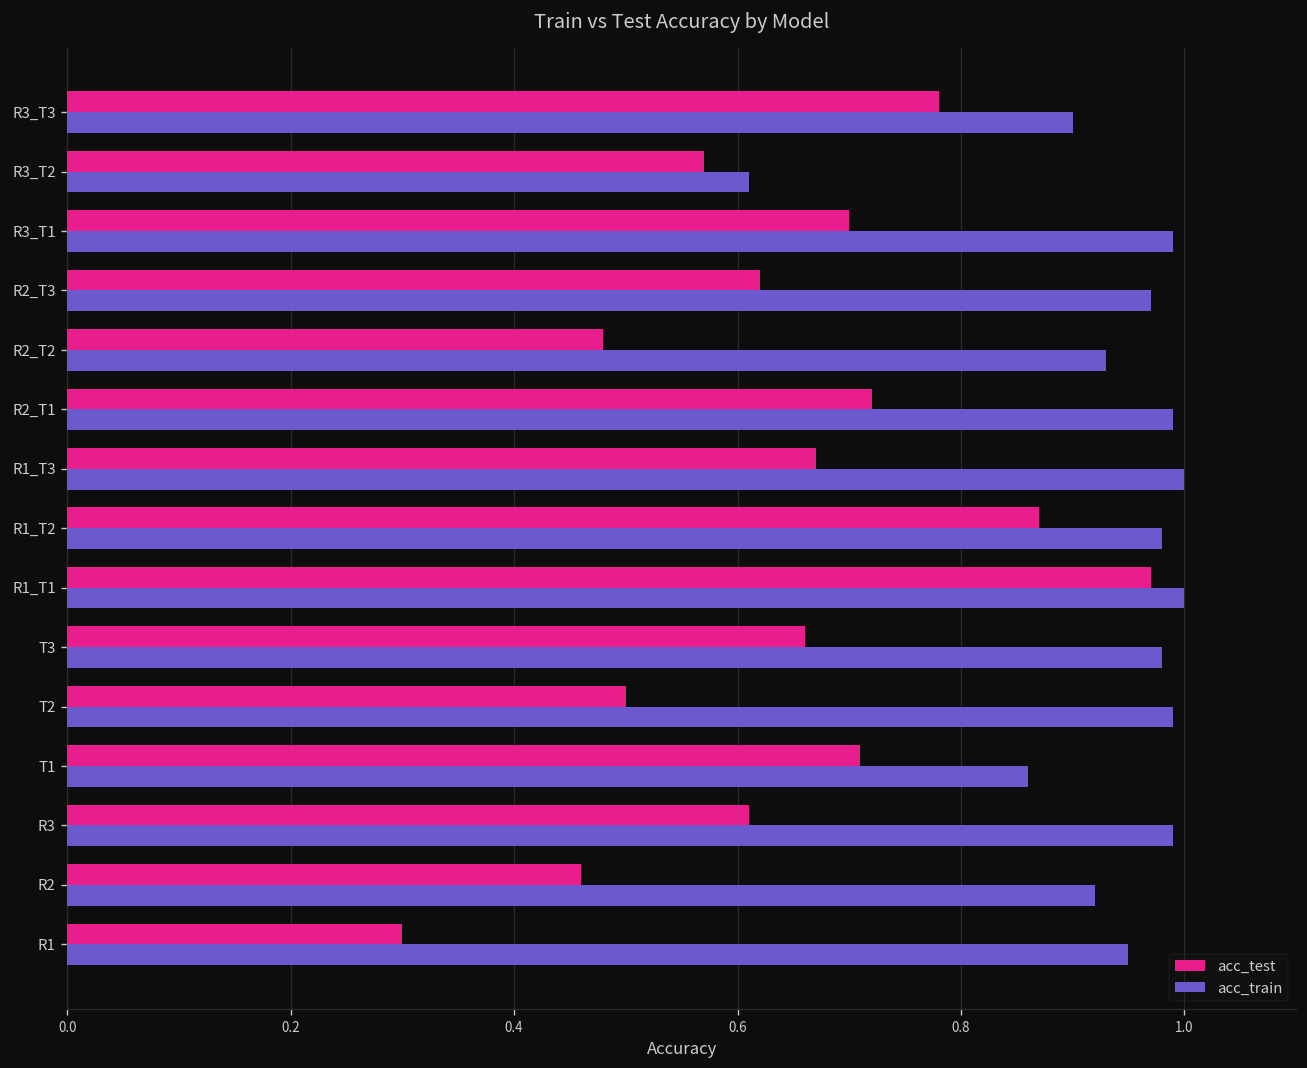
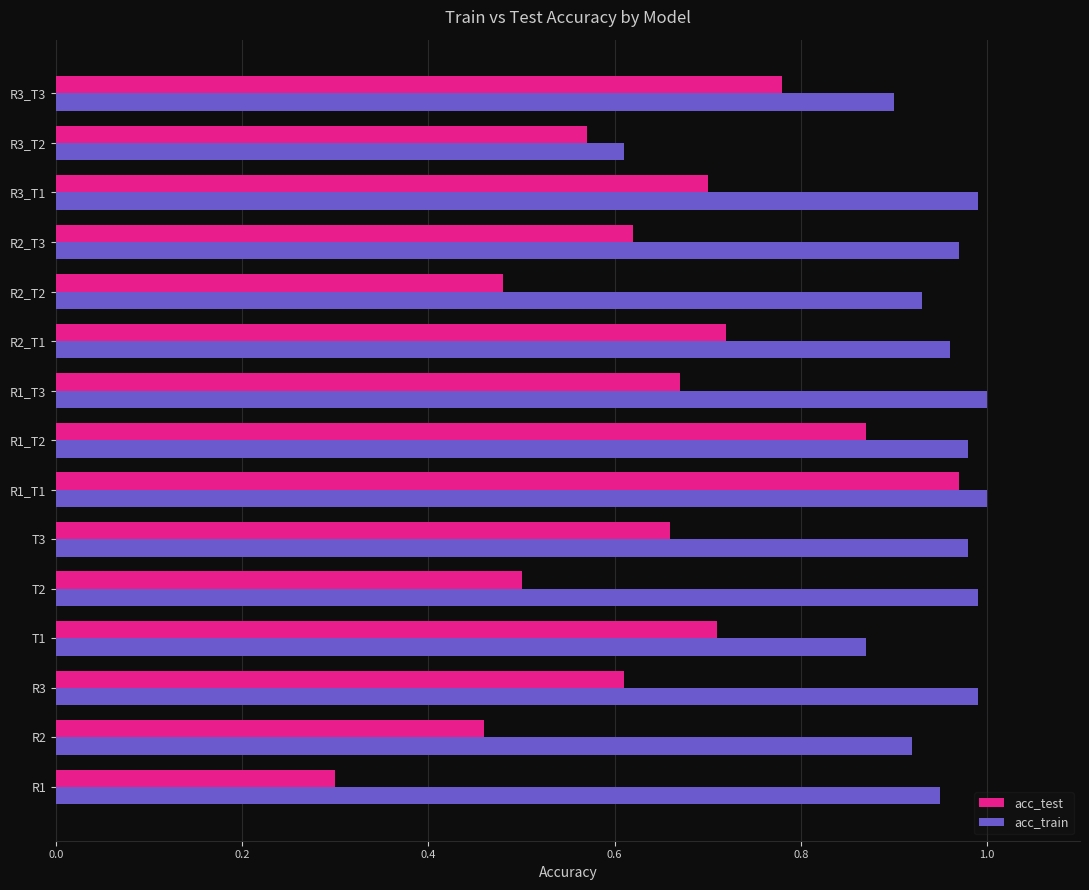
acc_train, R2_T1: 0.99 -> 0.96
acc_train, T1: 0.86 -> 0.87
